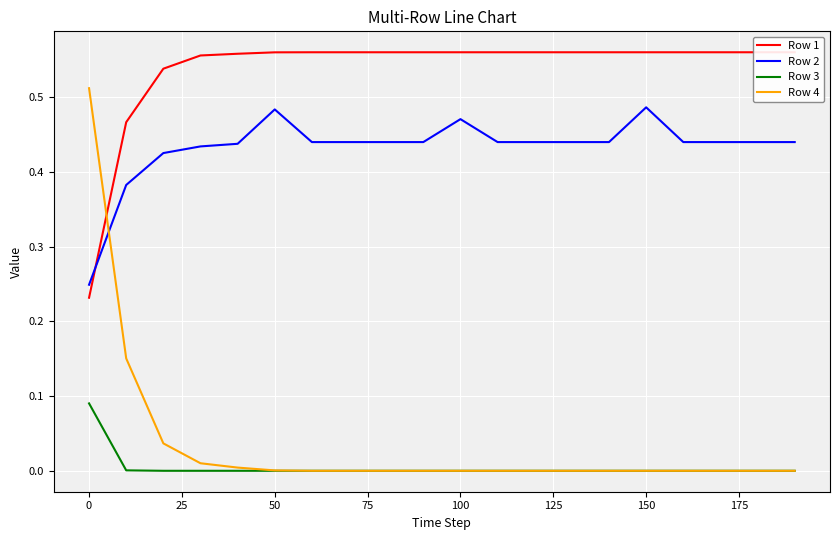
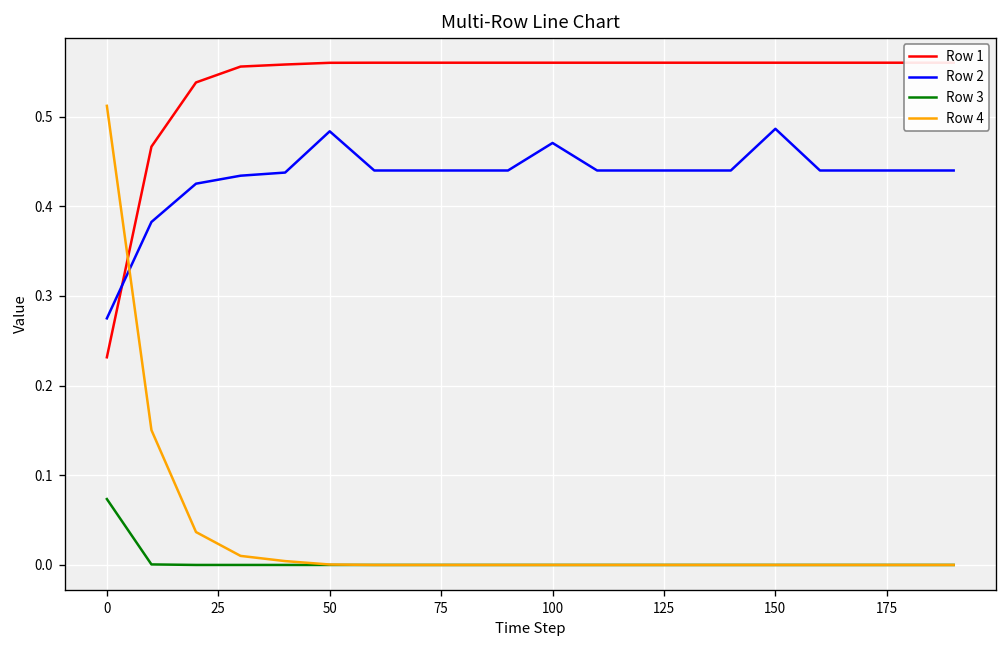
Row 2, 0: 0.25 -> 0.28
Row 3, 0: 0.09 -> 0.07
